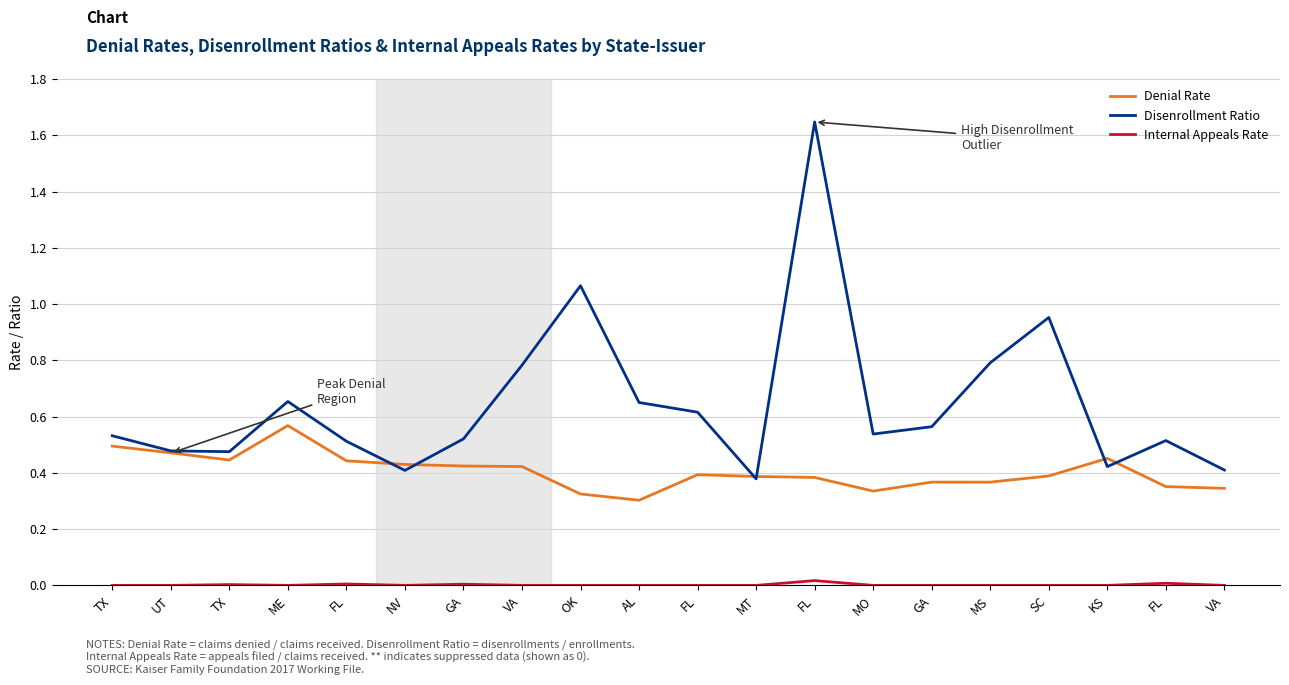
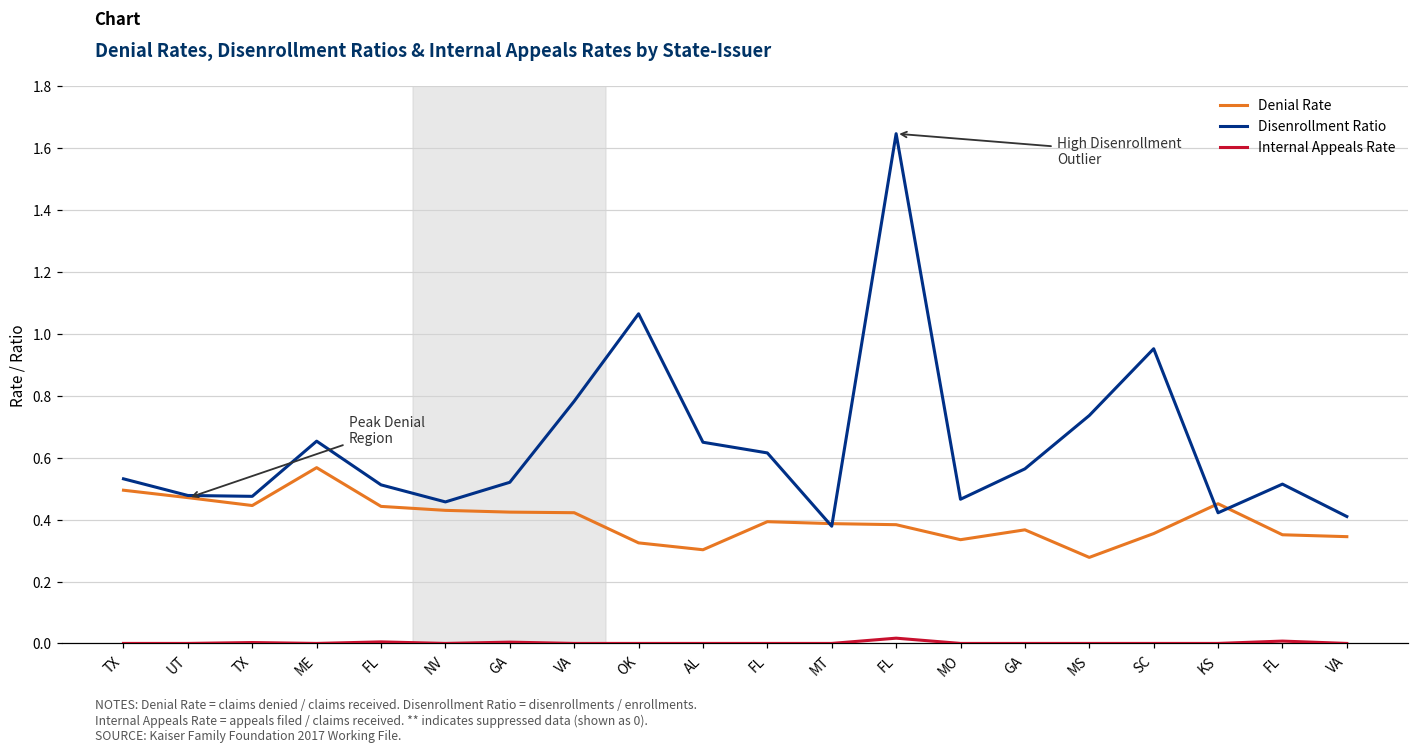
Disenrollment Ratio, NV: 0.41 -> 0.46
Disenrollment Ratio, MO: 0.54 -> 0.47
Denial Rate, MS: 0.37 -> 0.28
Disenrollment Ratio, MS: 0.79 -> 0.74
Denial Rate, SC: 0.39 -> 0.36
